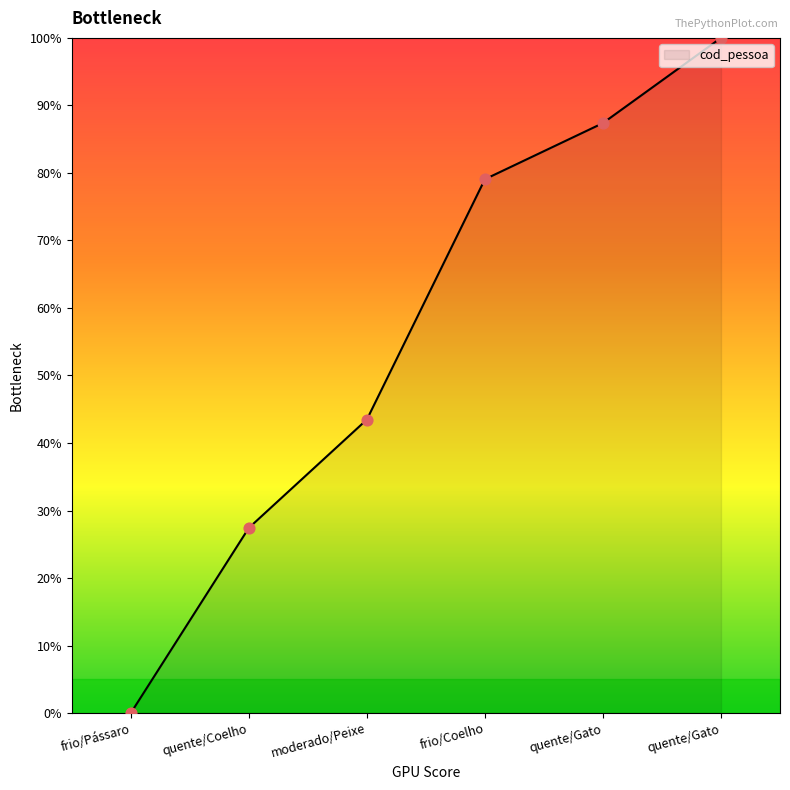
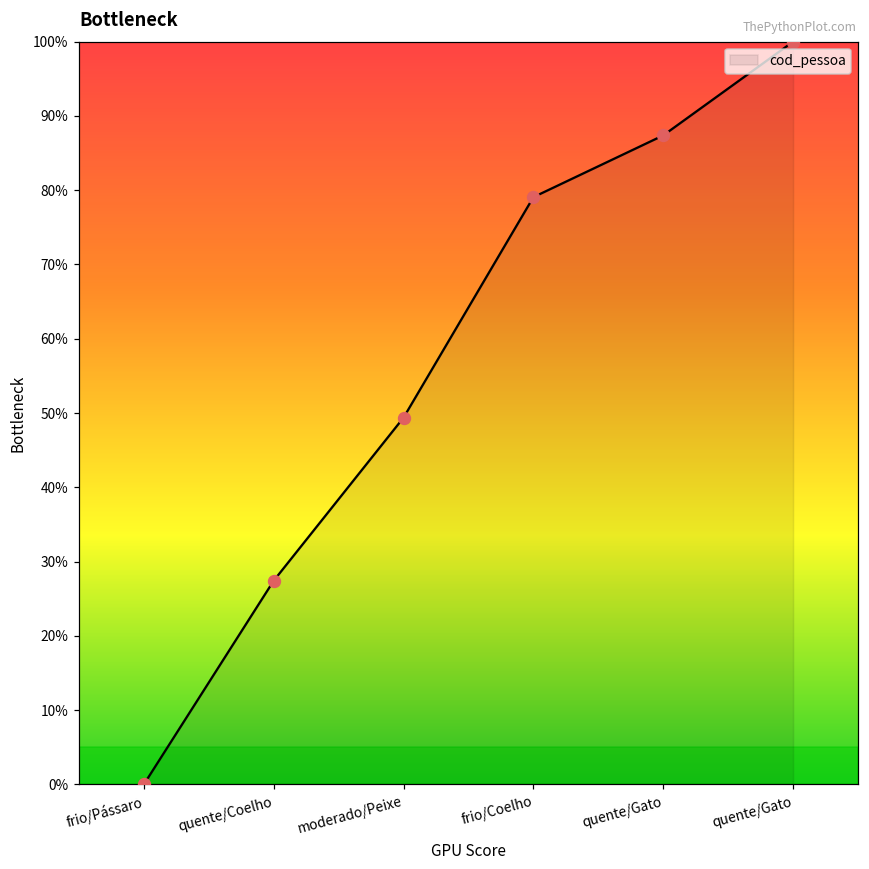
moderado/Peixe: 43% -> 49%
